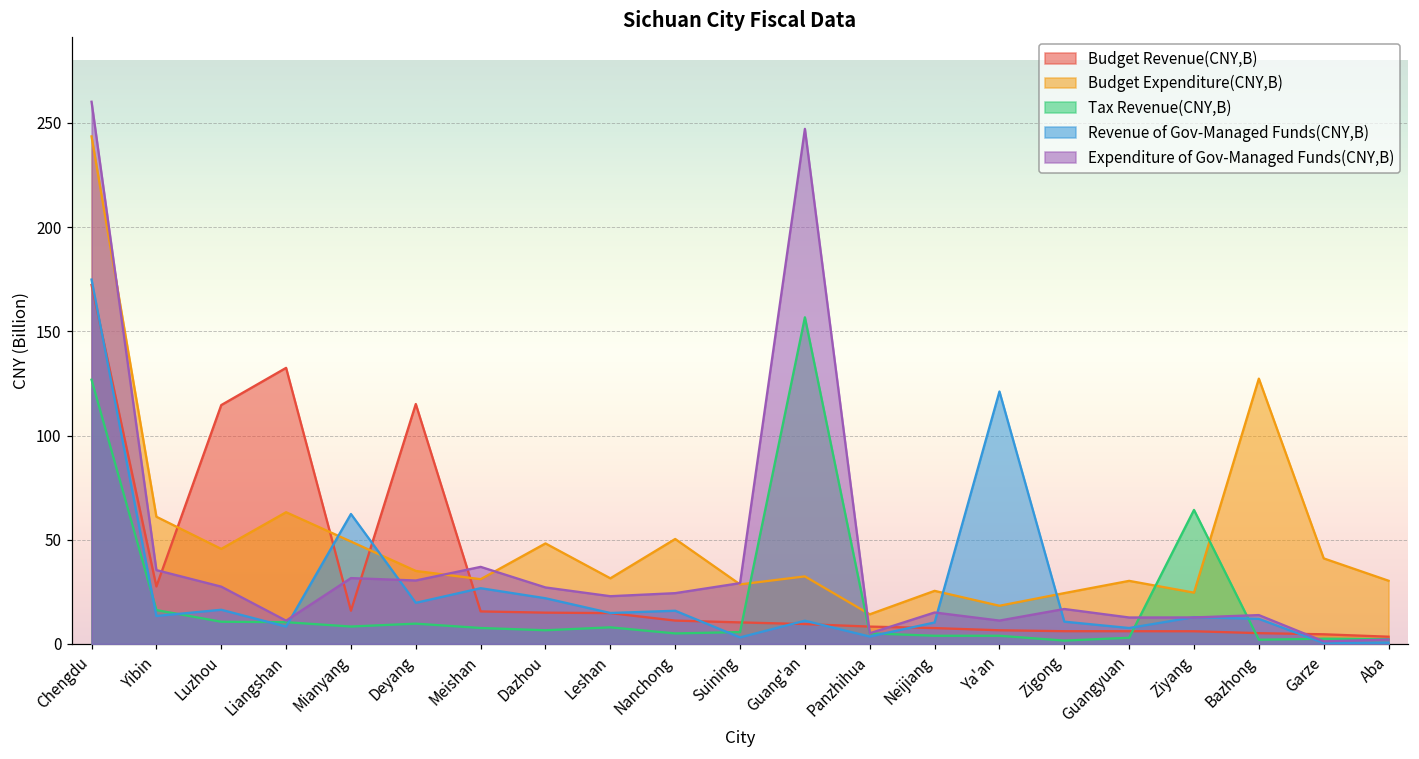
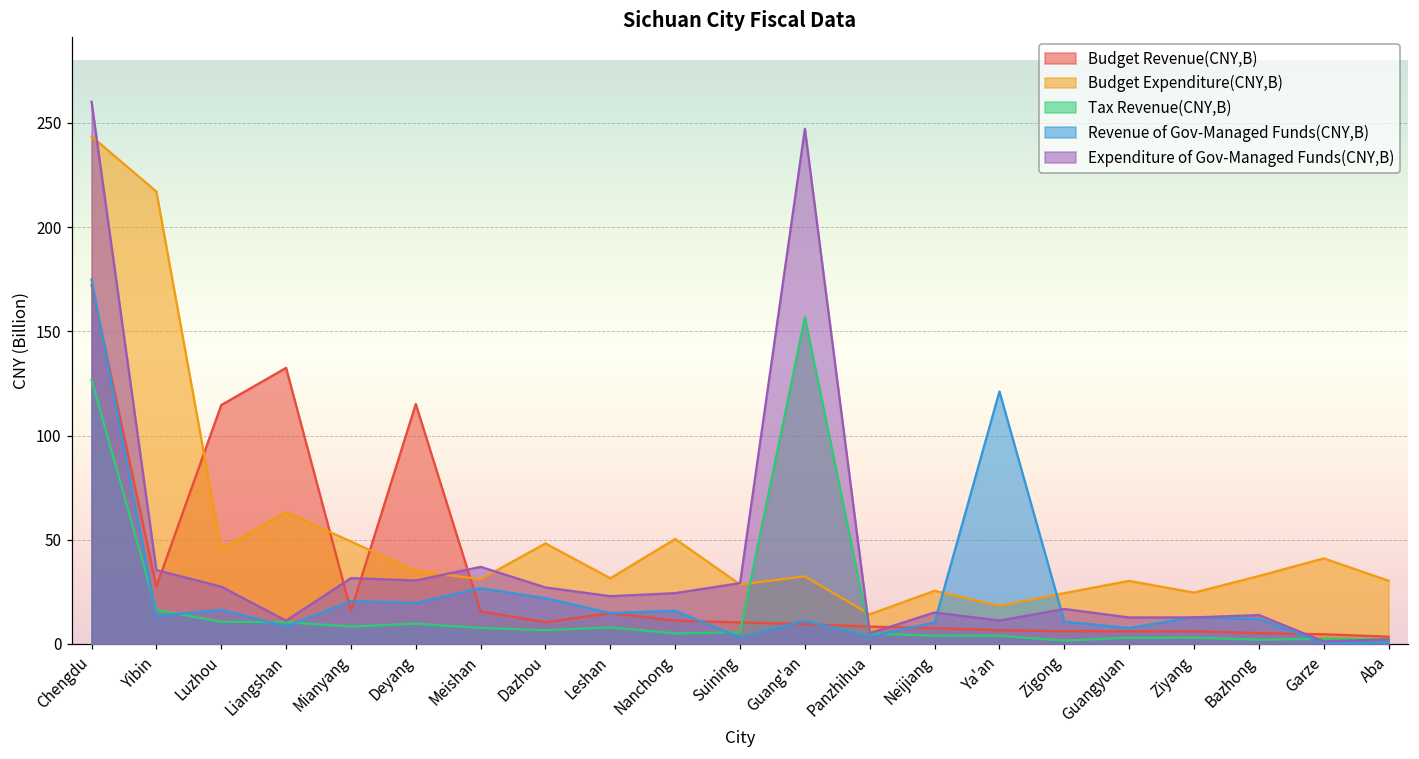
Budget Expenditure(CNY,B), Yibin: 61 -> 217
Revenue of Gov-Managed Funds(CNY,B), Mianyang: 62 -> 21
Budget Revenue(CNY,B), Dazhou: 15 -> 10
Tax Revenue(CNY,B), Ziyang: 64 -> 3
Budget Expenditure(CNY,B), Bazhong: 127 -> 33
